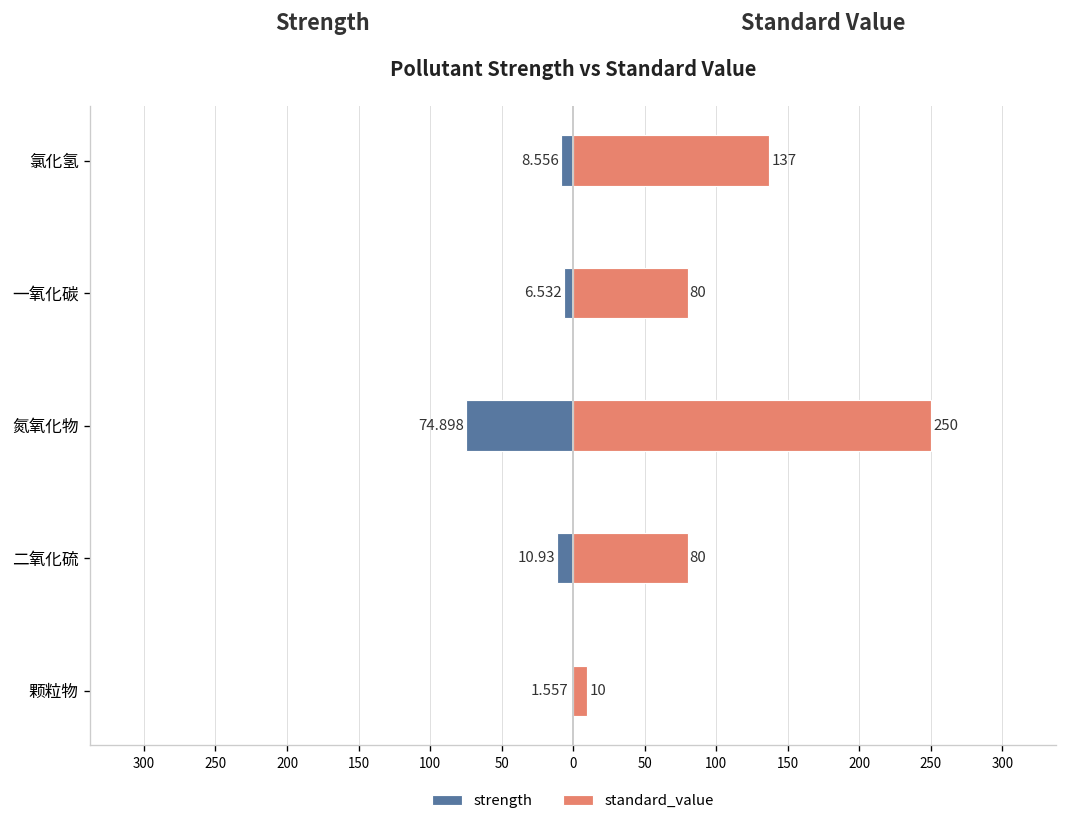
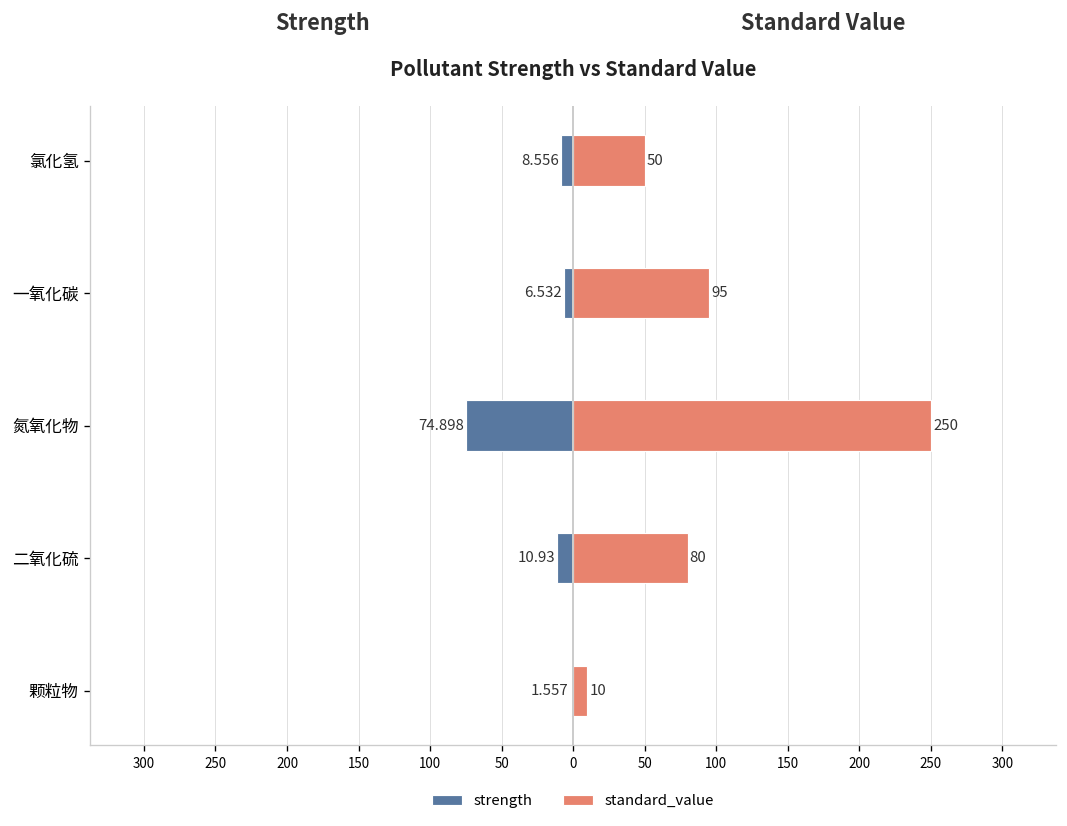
standard_value, 氯化氢: 137 -> 50
standard_value, 一氧化碳: 80 -> 95
